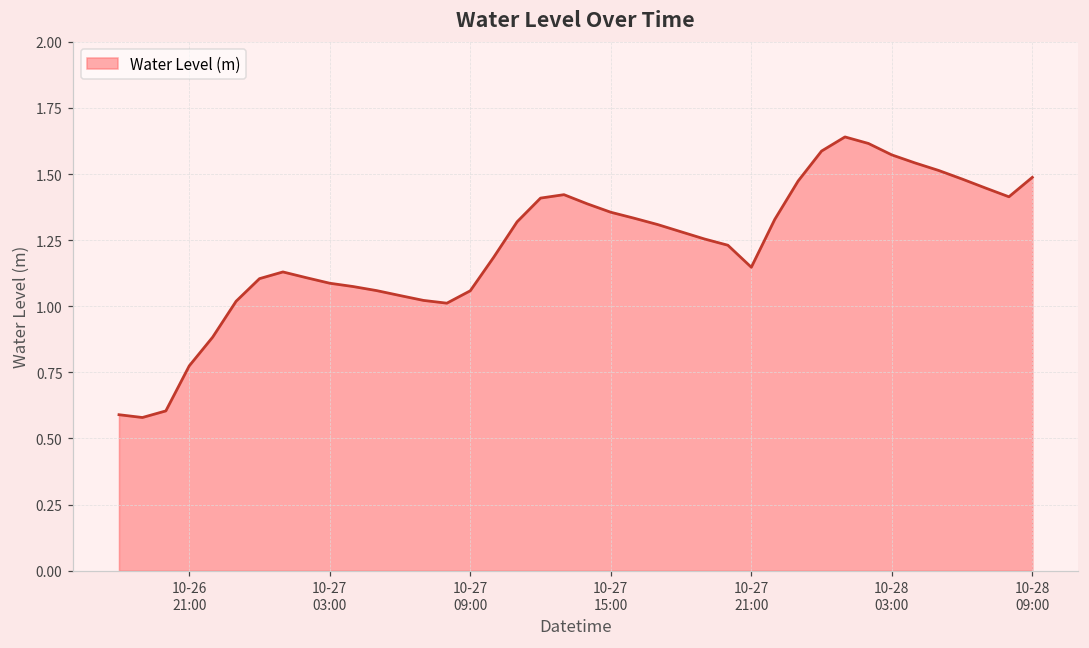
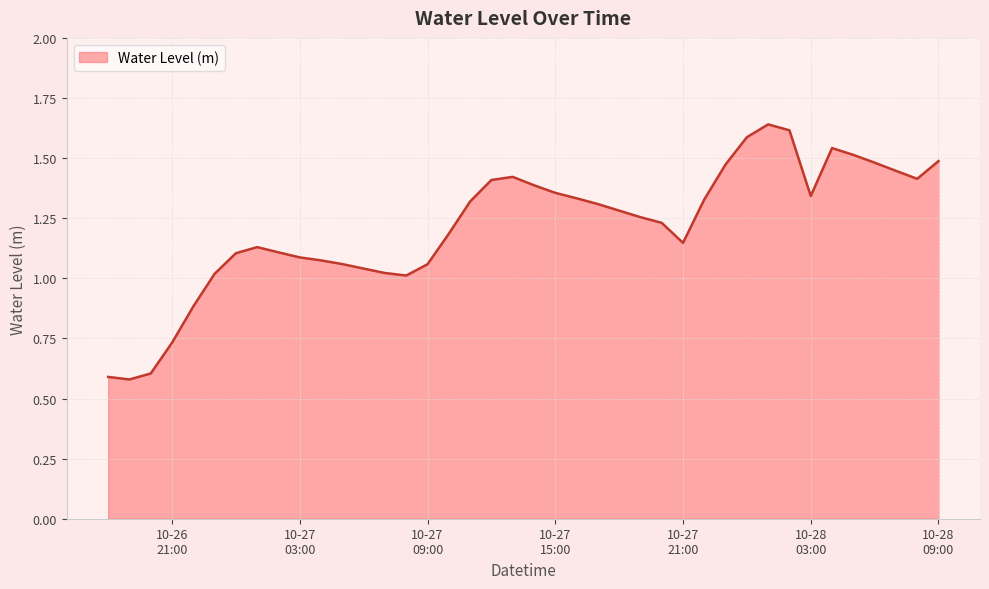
10-26 21:00: 0.77 -> 0.73
10-28 03:00: 1.57 -> 1.34
